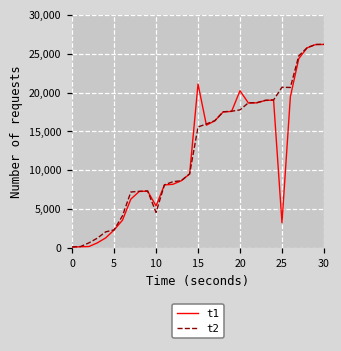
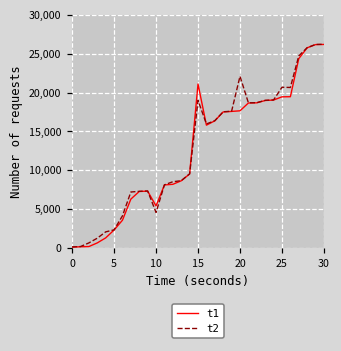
t2, 15: 16,000 -> 19,000
t1, 20: 20,000 -> 18,000
t2, 20: 18,000 -> 22,000
t1, 25: 3,000 -> 19,000
